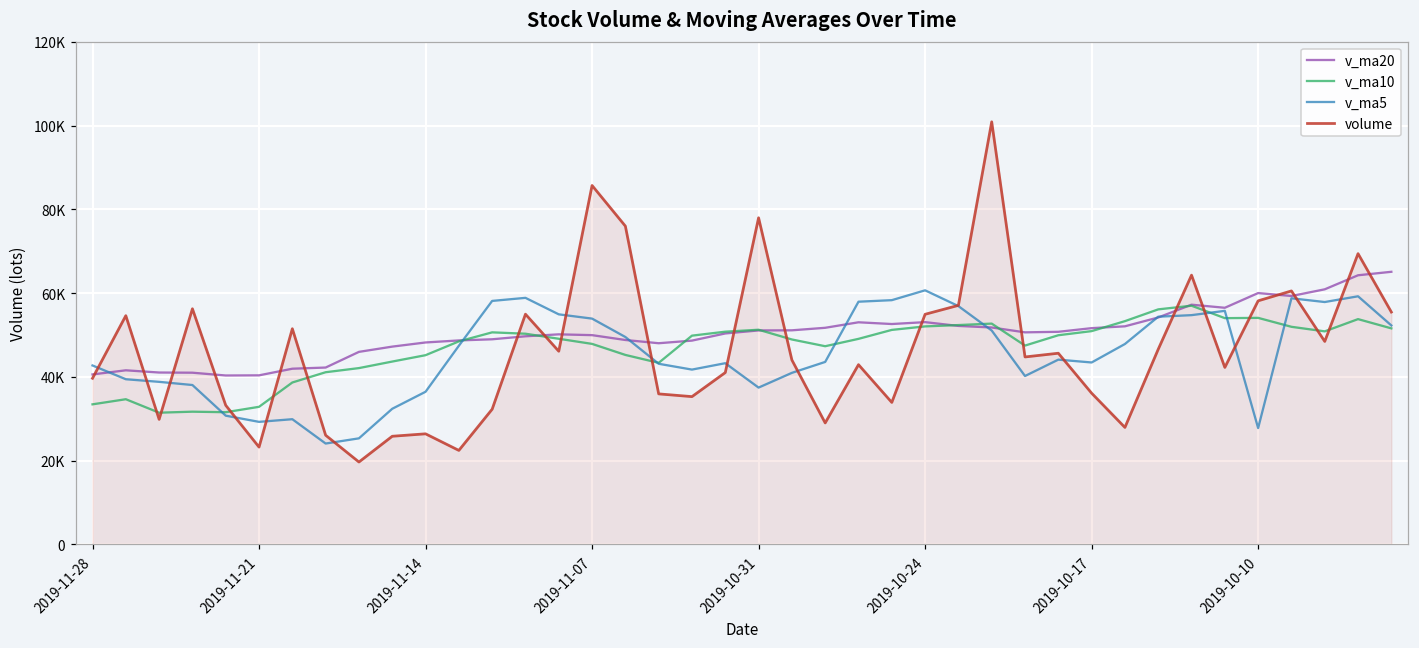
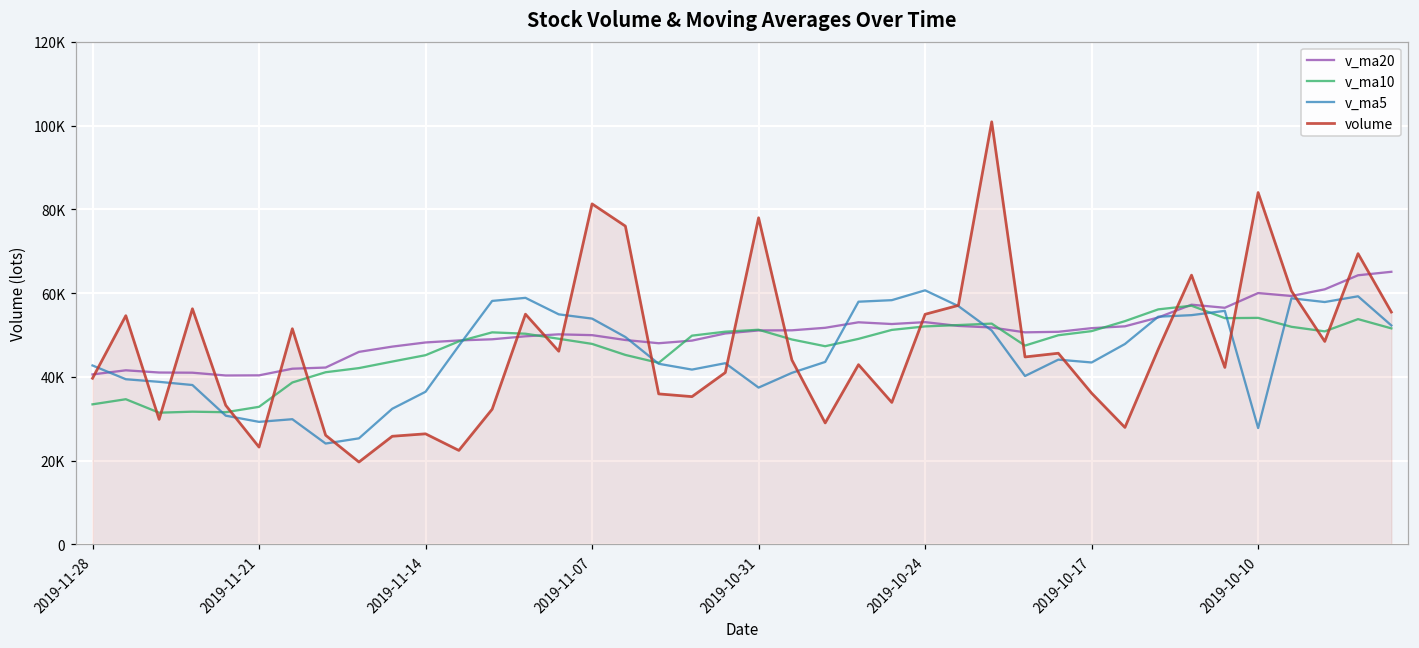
volume, 2019-11-07: 86000 -> 81000
volume, 2019-10-10: 58000 -> 84000
